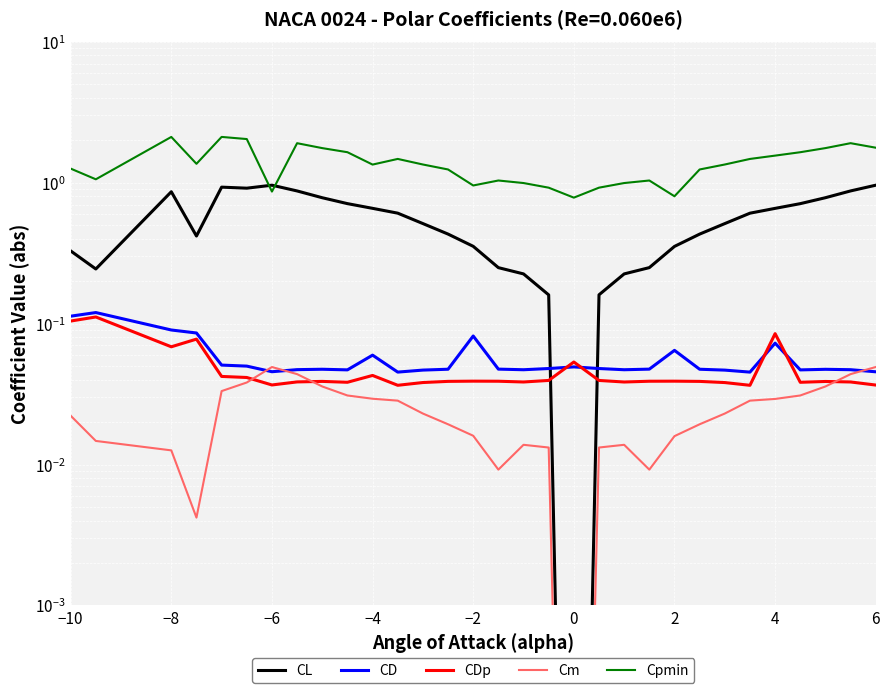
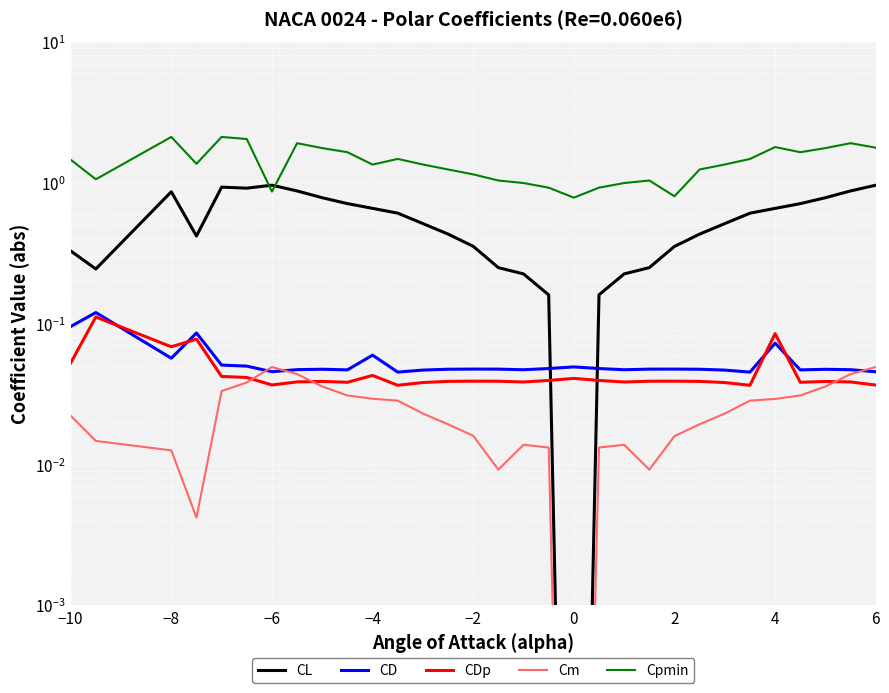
CD, −10: 0.11 -> 0.10
CDp, −10: 0.10 -> 0.052
Cpmin, −10: 1.3 -> 1.5
CD, −8: 0.09 -> 0.057
CD, −2: 0.08 -> 0.048
Cpmin, −2: 1.0 -> 1.1
CDp, 0: 0.053 -> 0.041
CD, 2: 0.06 -> 0.048
Cpmin, 4: 1.6 -> 1.8
